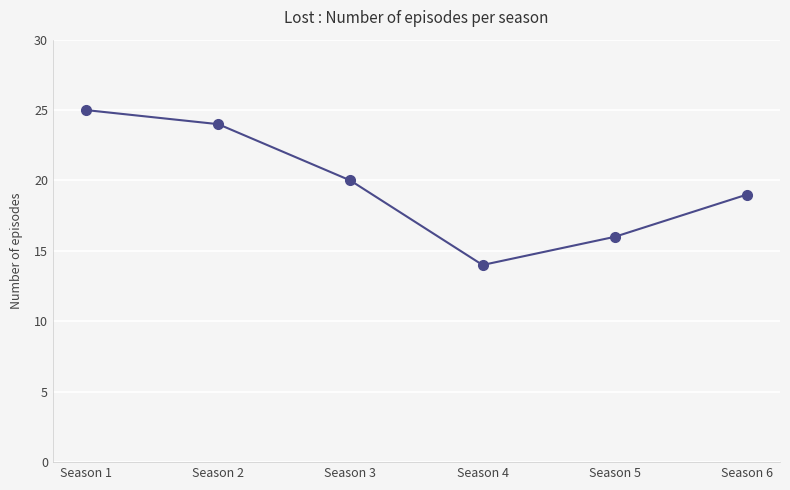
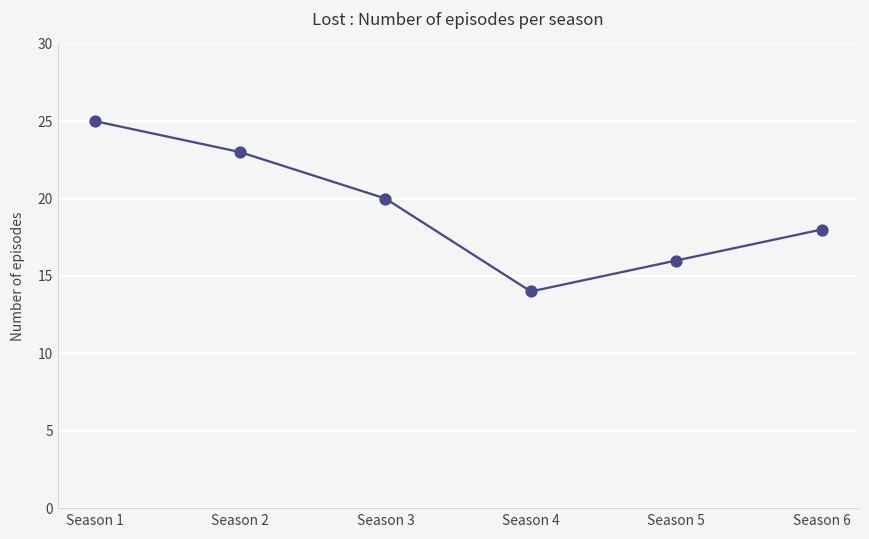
Season 2: 24 -> 23
Season 6: 19 -> 18
